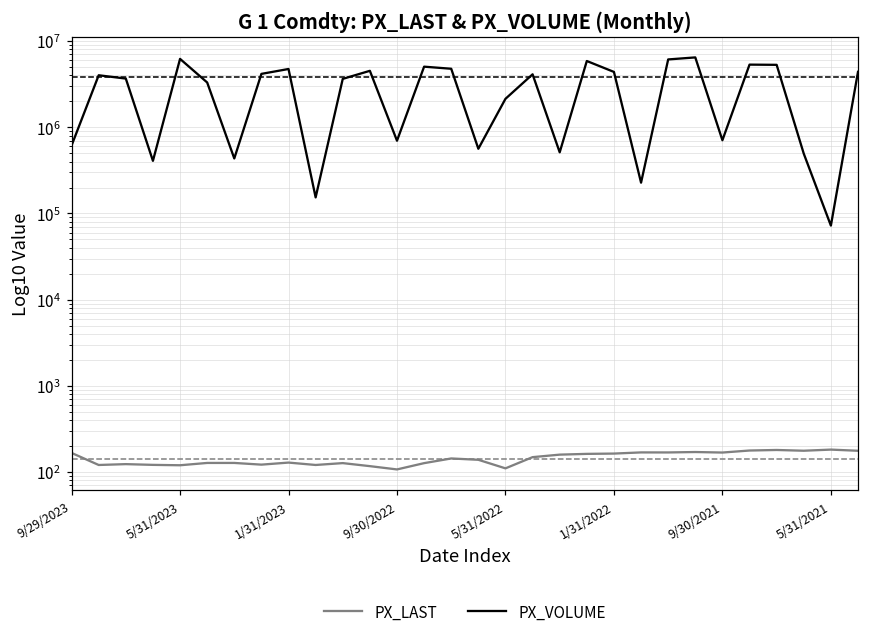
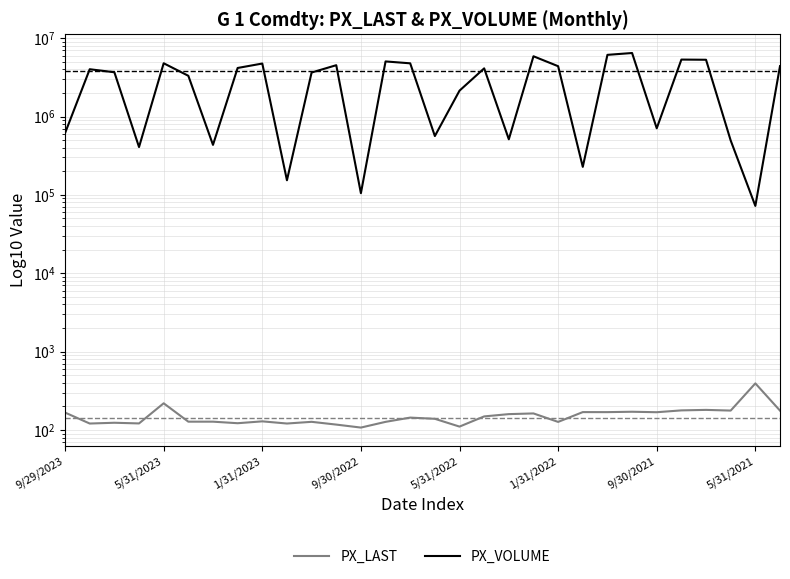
PX_LAST, 5/31/2023: 120 -> 220
PX_VOLUME, 5/31/2023: 6000000 -> 5000000
PX_VOLUME, 9/30/2022: 700000 -> 100000
PX_LAST, 1/31/2022: 160 -> 130
PX_LAST, 5/31/2021: 180 -> 400
